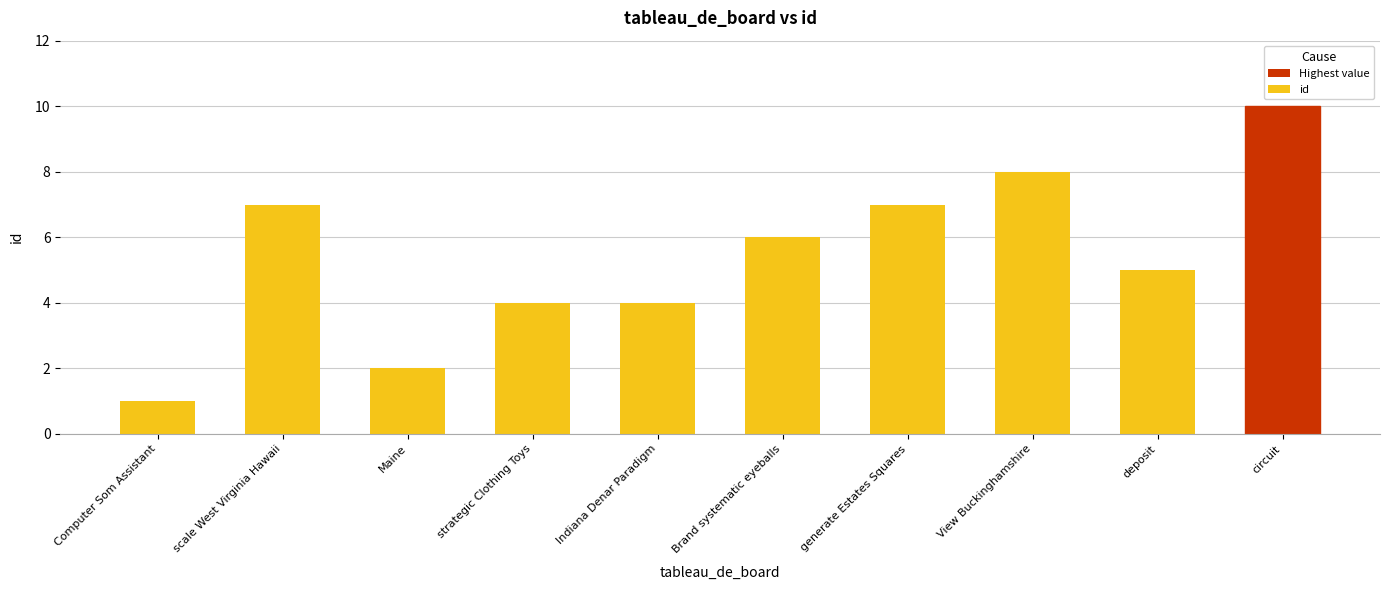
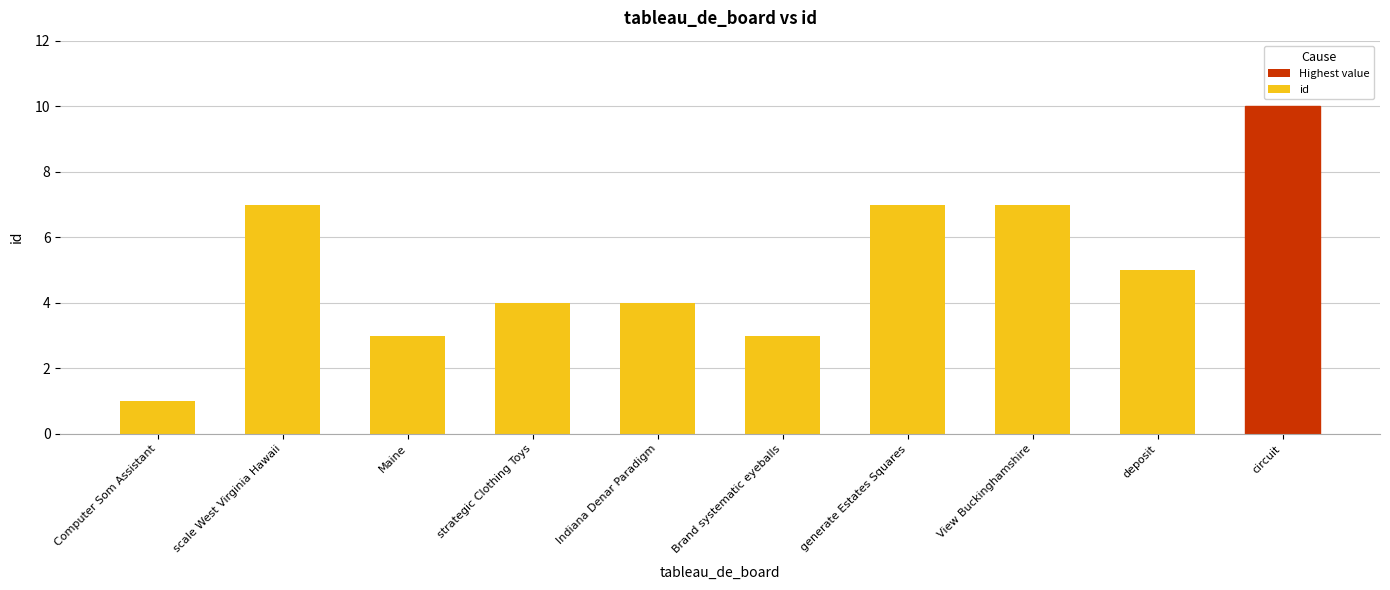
Maine: 2 -> 3
Brand systematic eyeballs: 6 -> 3
View Buckinghamshire: 8 -> 7
